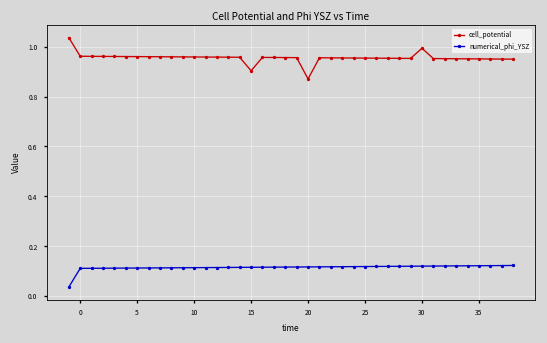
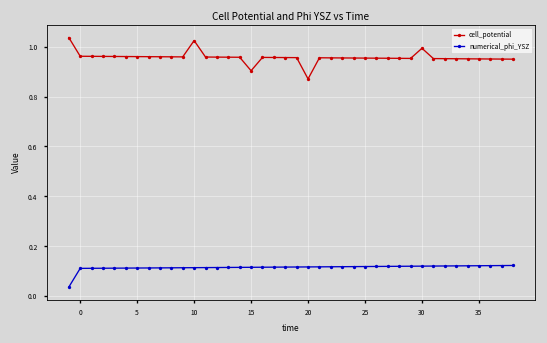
cell_potential, 10: 0.96 -> 1.02
